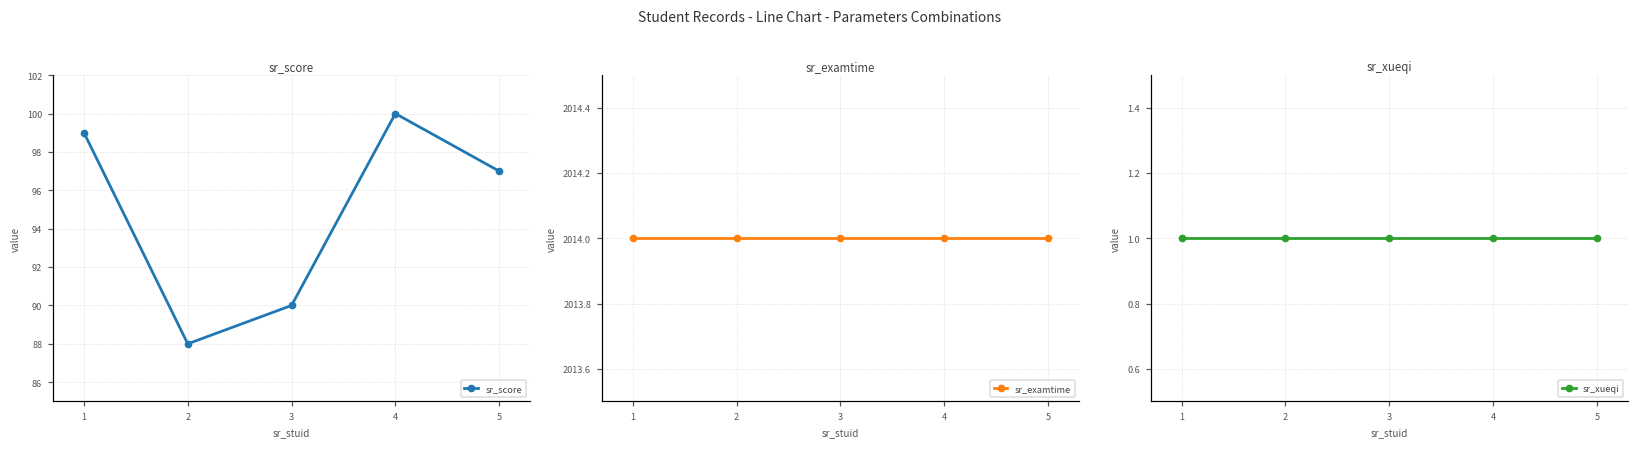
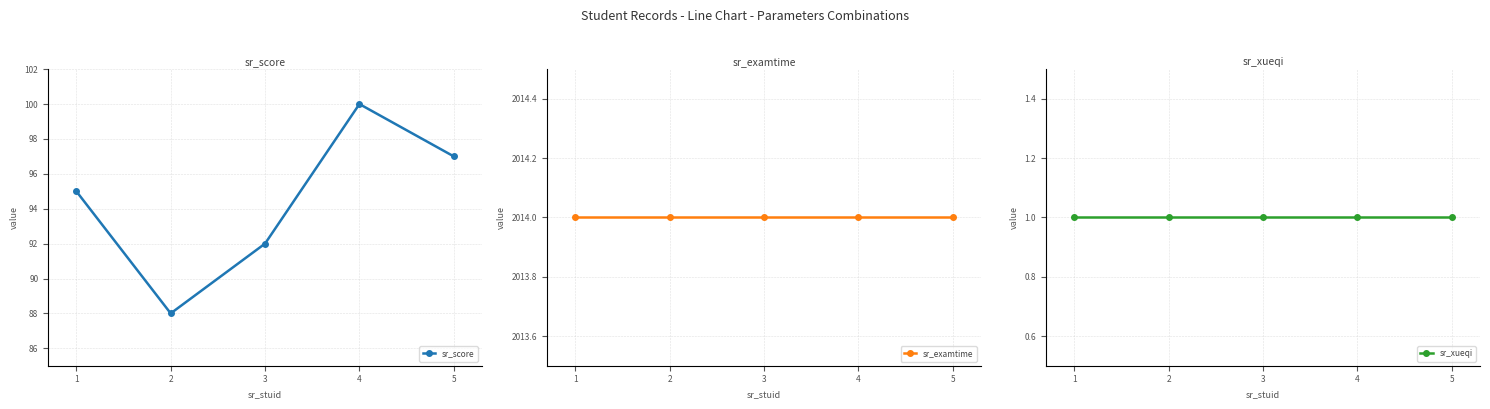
sr_score, 1: 99 -> 95
sr_score, 3: 90 -> 92
